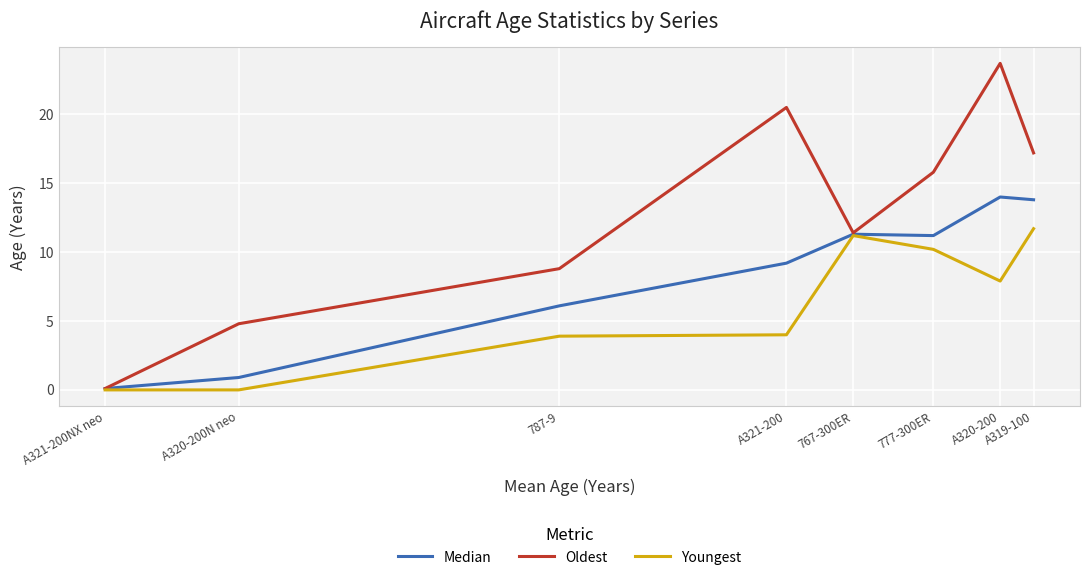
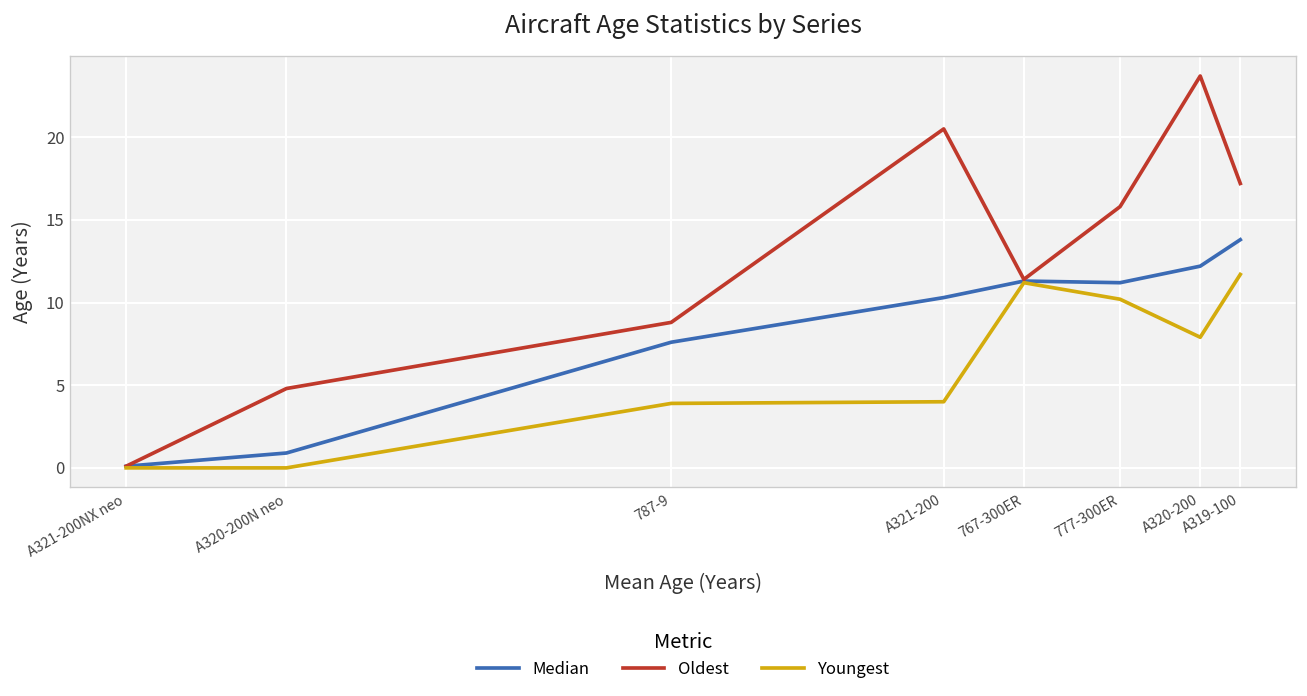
Median, 787-9: 6.1 -> 7.6
Median, A321-200: 9.2 -> 10.3
Median, A320-200: 14.0 -> 12.2
